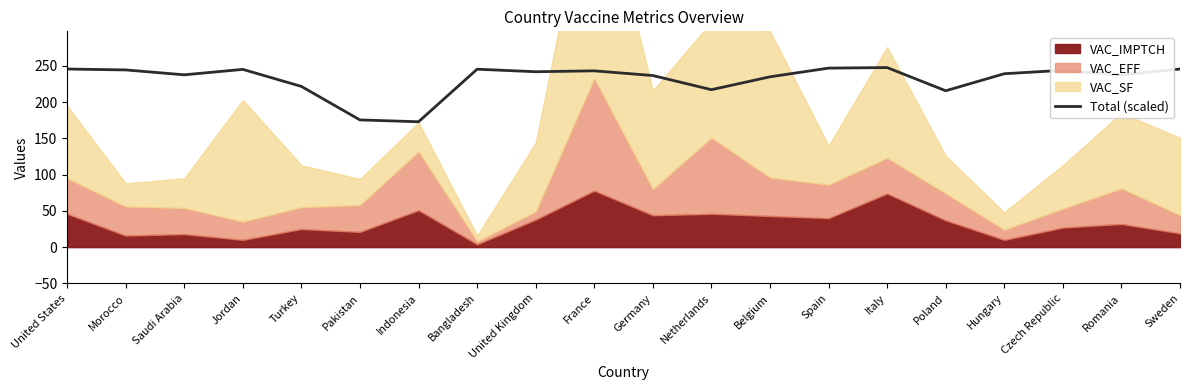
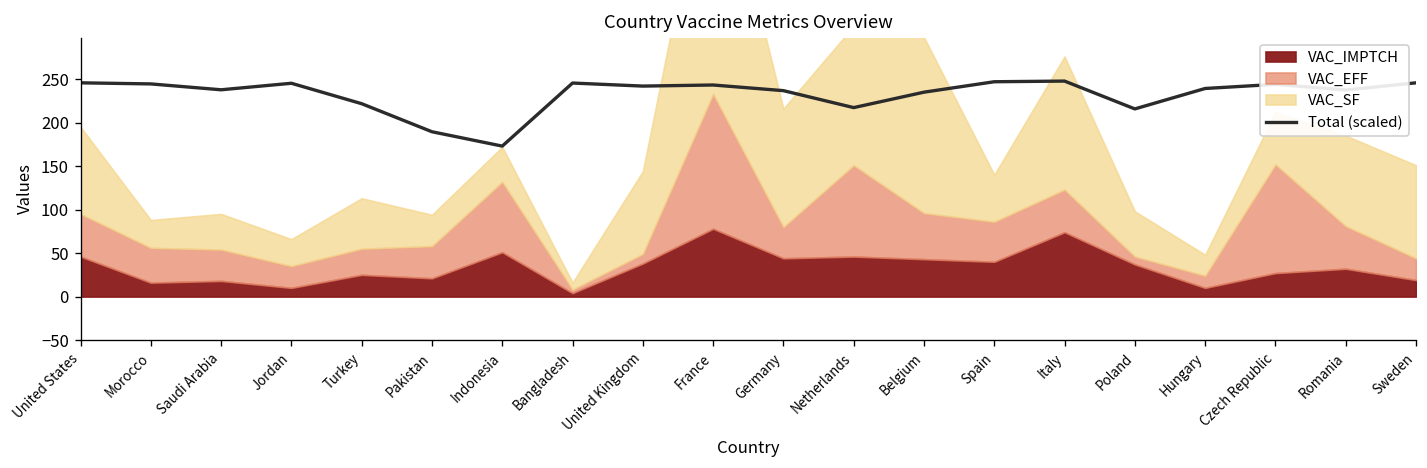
VAC_SF, Jordan: 170 -> 30
Total (scaled), Pakistan: 180 -> 190
VAC_EFF, Poland: 40 -> 10
VAC_EFF, Czech Republic: 30 -> 130
